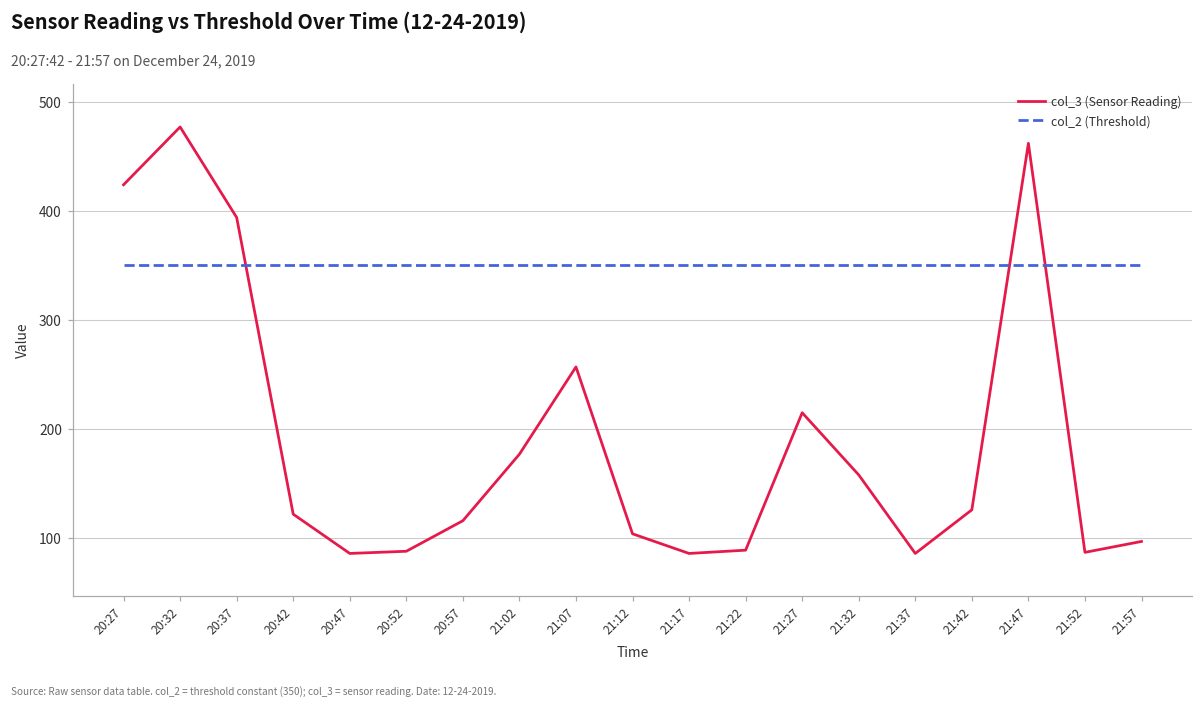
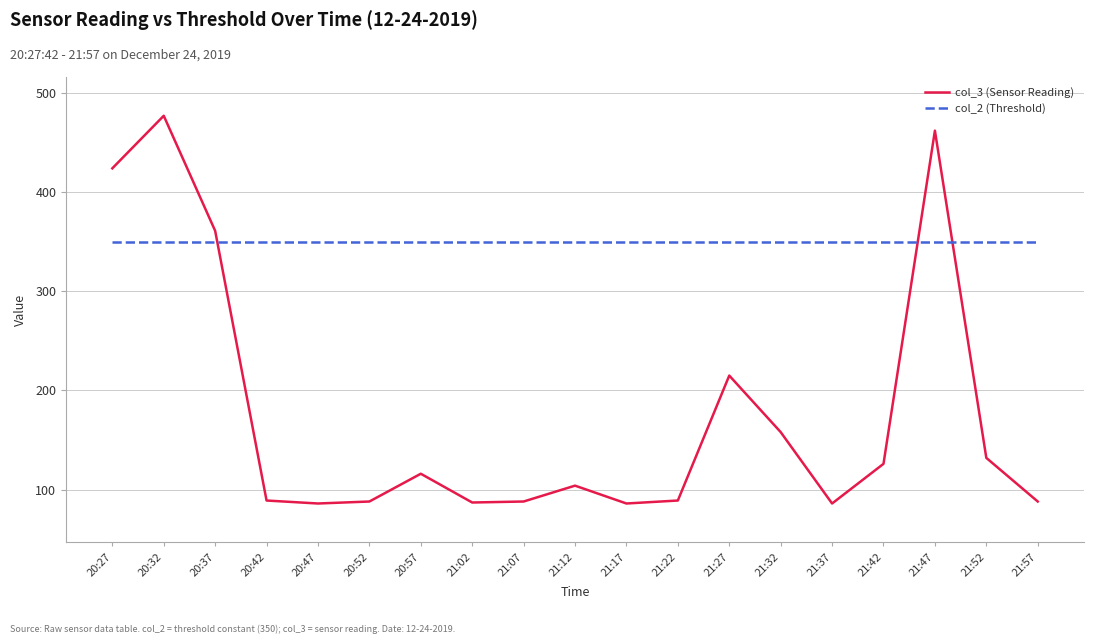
col_3 (Sensor Reading), 20:37: 390 -> 360
col_3 (Sensor Reading), 20:42: 120 -> 90
col_3 (Sensor Reading), 21:02: 180 -> 90
col_3 (Sensor Reading), 21:07: 260 -> 90
col_3 (Sensor Reading), 21:52: 90 -> 130
col_3 (Sensor Reading), 21:57: 100 -> 90
